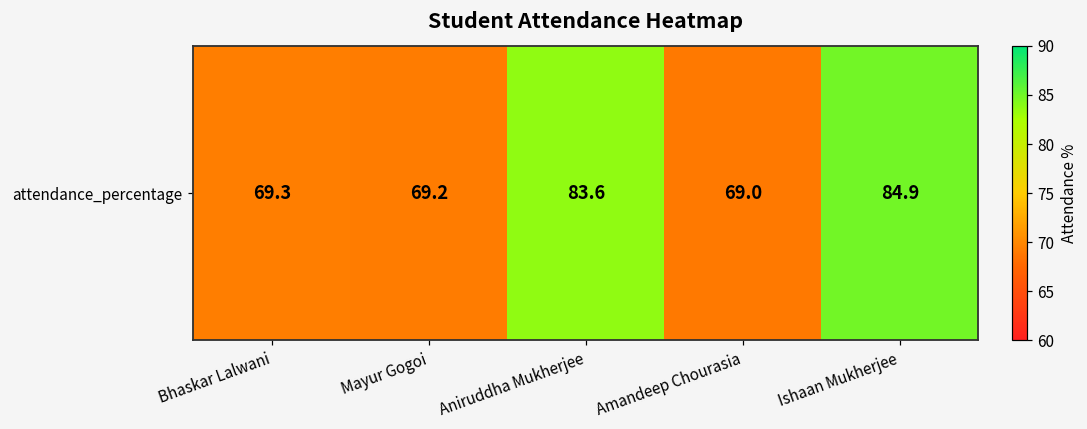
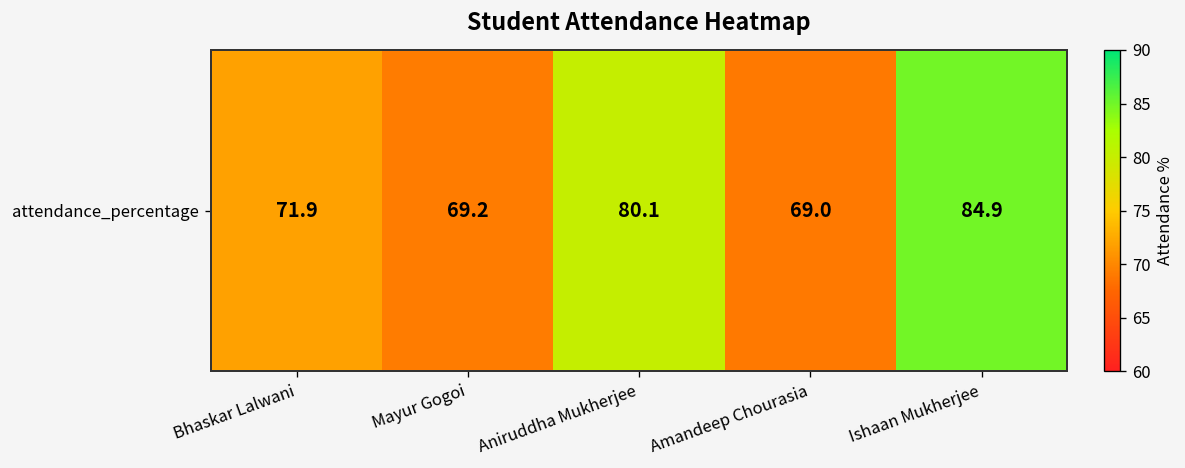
attendance_percentage, Bhaskar Lalwani: 69.3 -> 71.9
attendance_percentage, Aniruddha Mukherjee: 83.6 -> 80.1
